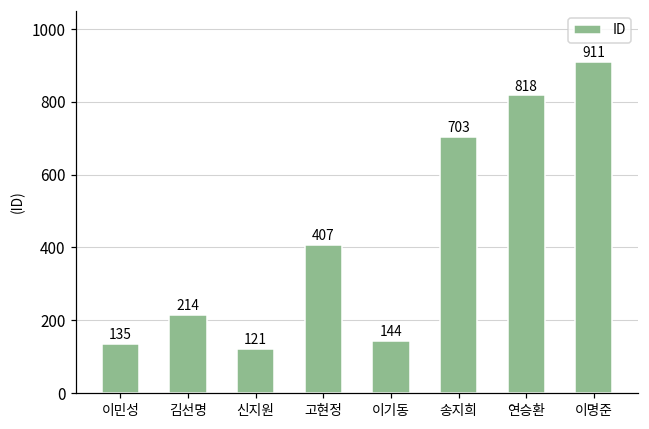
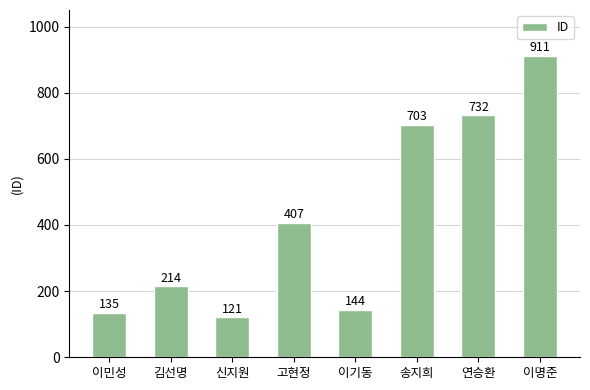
연승환: 818 -> 732
